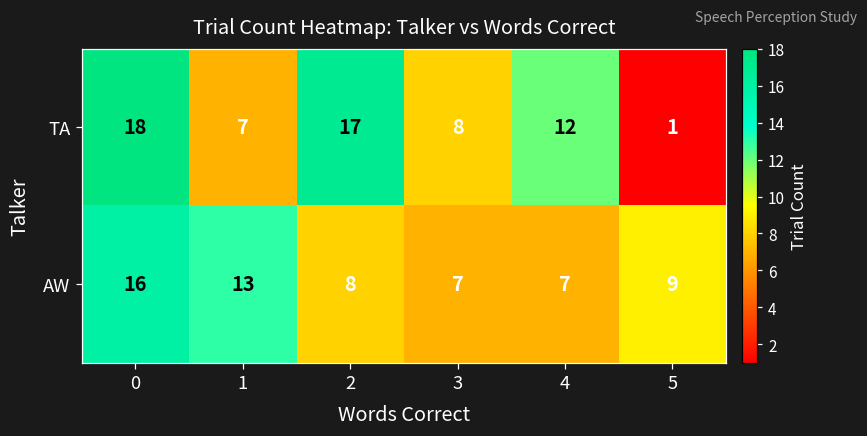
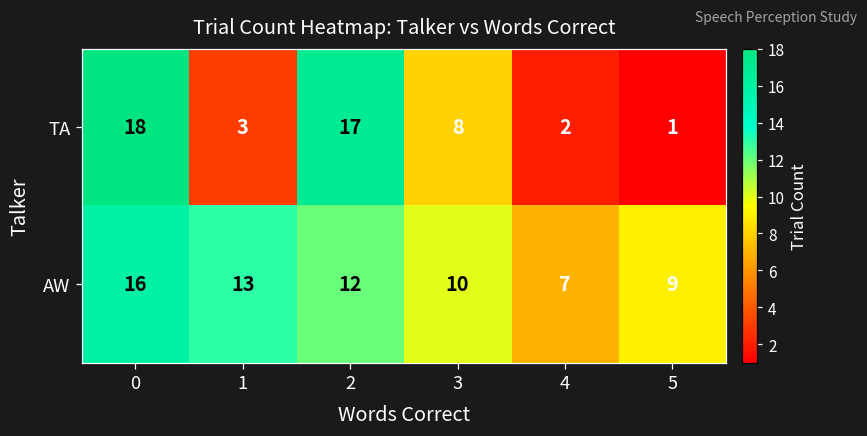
TA, 1: 7 -> 3
TA, 4: 12 -> 2
AW, 2: 8 -> 12
AW, 3: 7 -> 10
